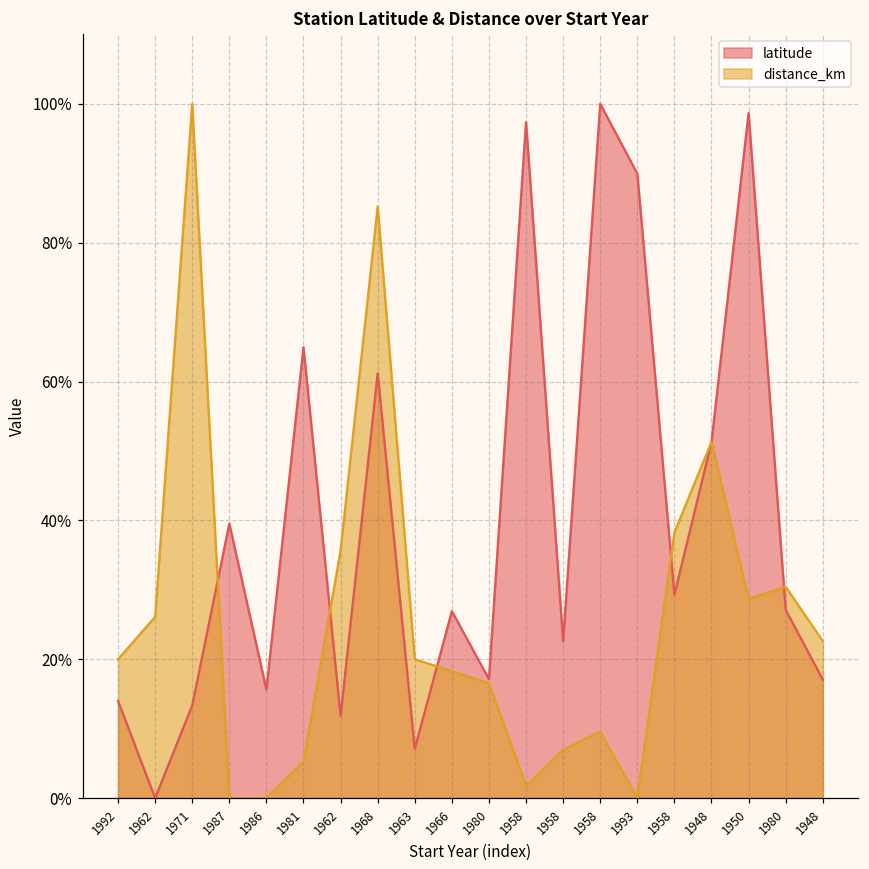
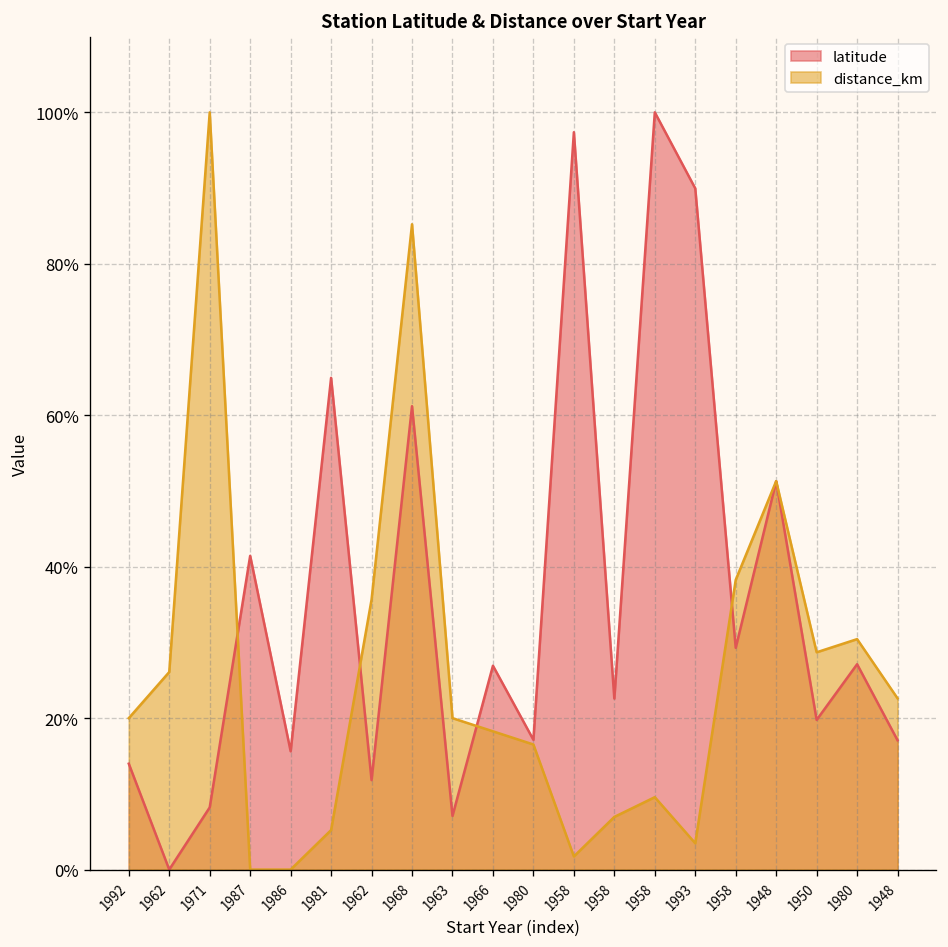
latitude, 1971: 13% -> 8%
latitude, 1987: 40% -> 41%
distance_km, 1993: 0% -> 3%
latitude, 1950: 99% -> 20%
